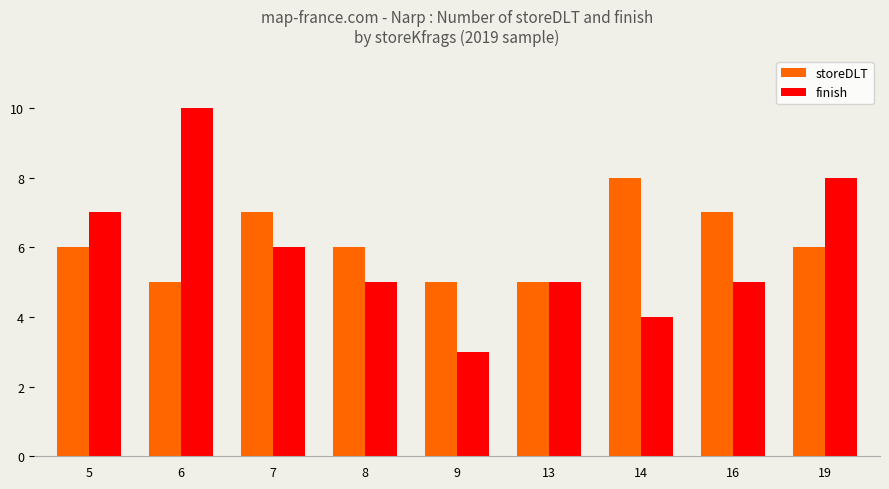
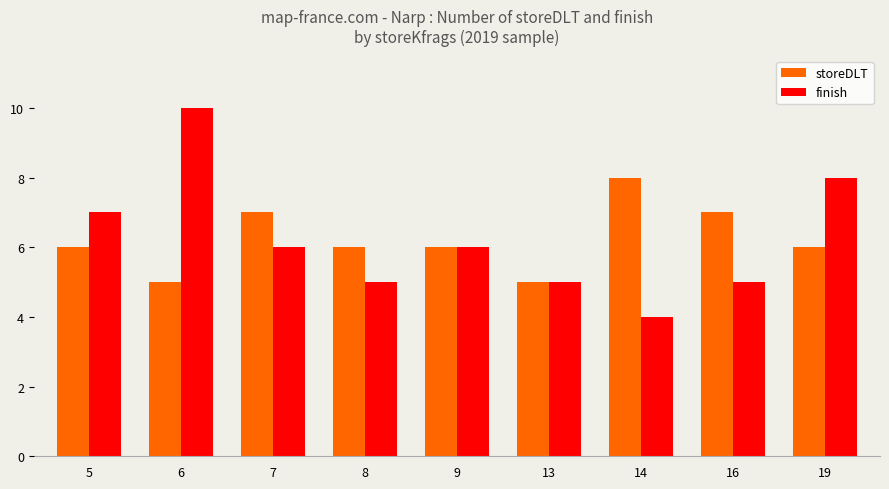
storeDLT, 9: 5 -> 6
finish, 9: 3 -> 6
